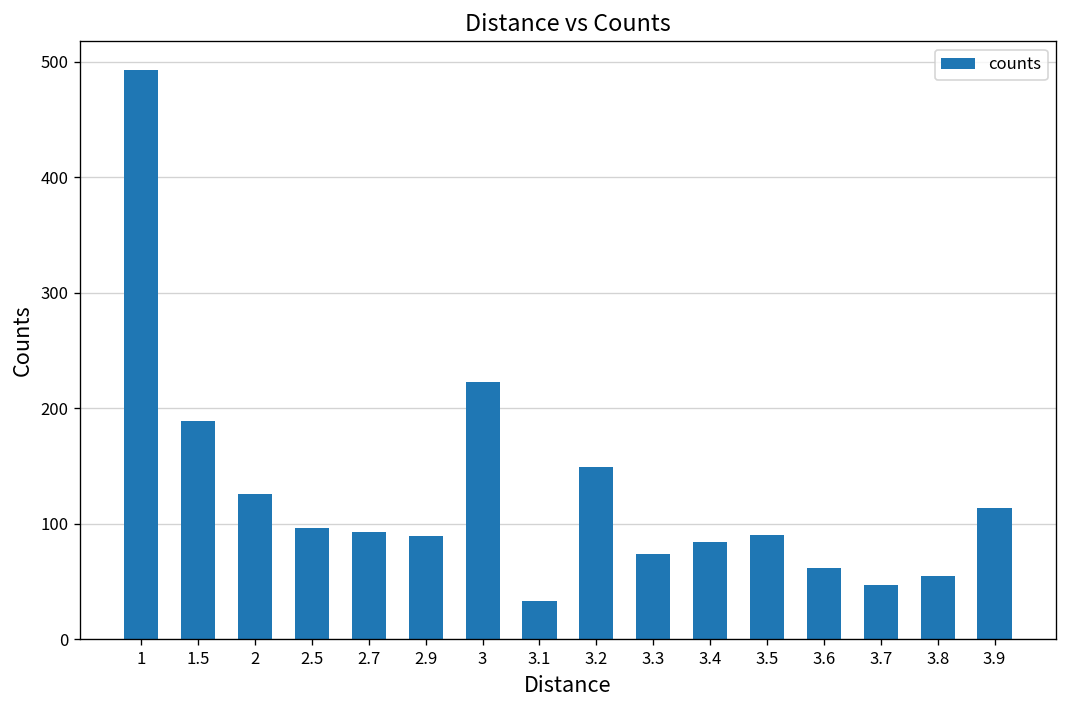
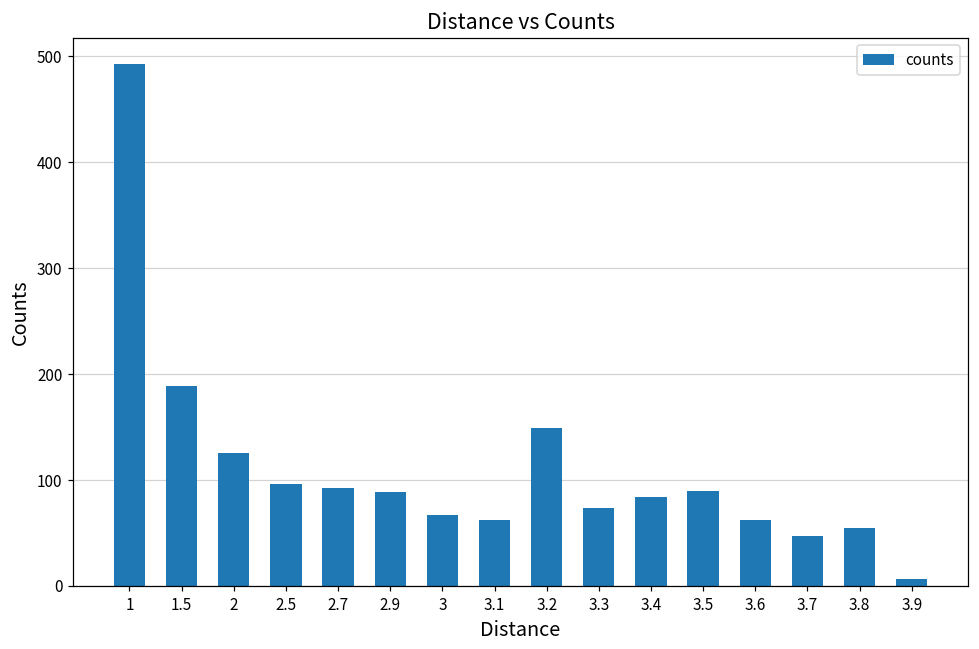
3: 220 -> 70
3.1: 30 -> 60
3.9: 110 -> 10
